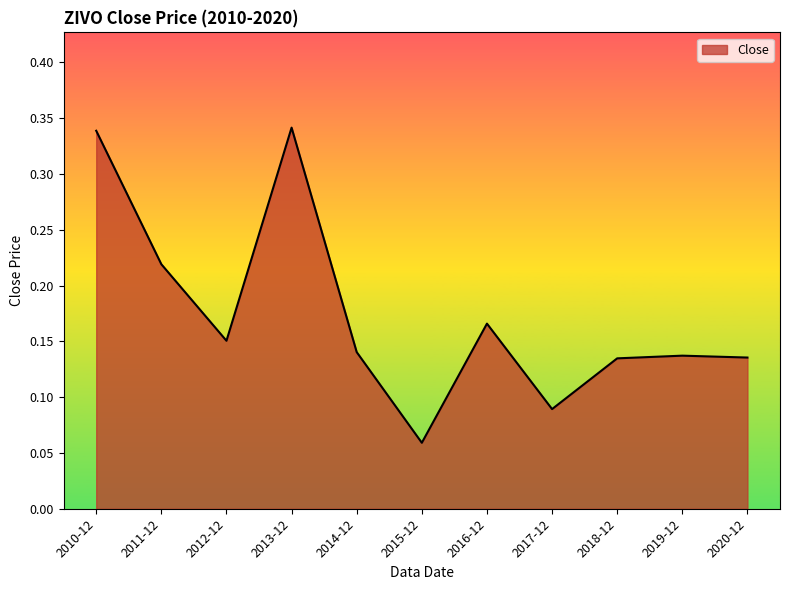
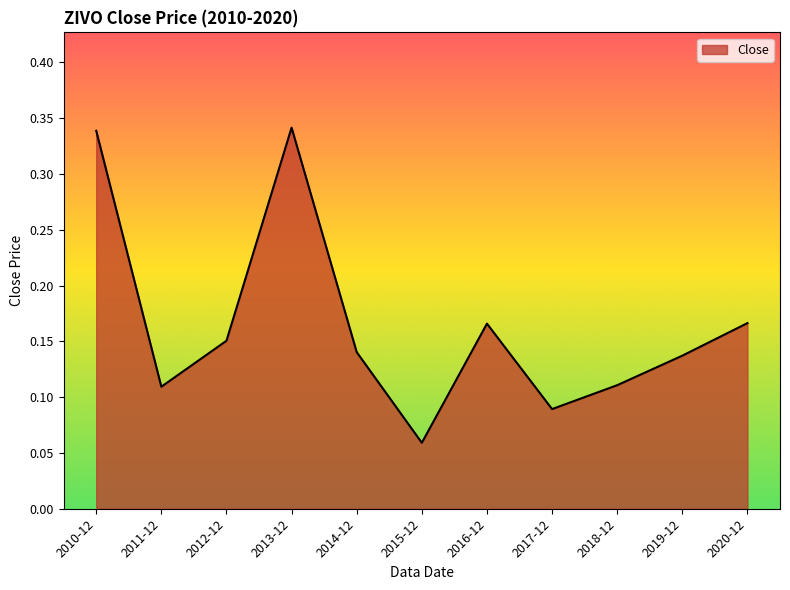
2011-12: 0.219 -> 0.109
2018-12: 0.135 -> 0.111
2020-12: 0.135 -> 0.166
